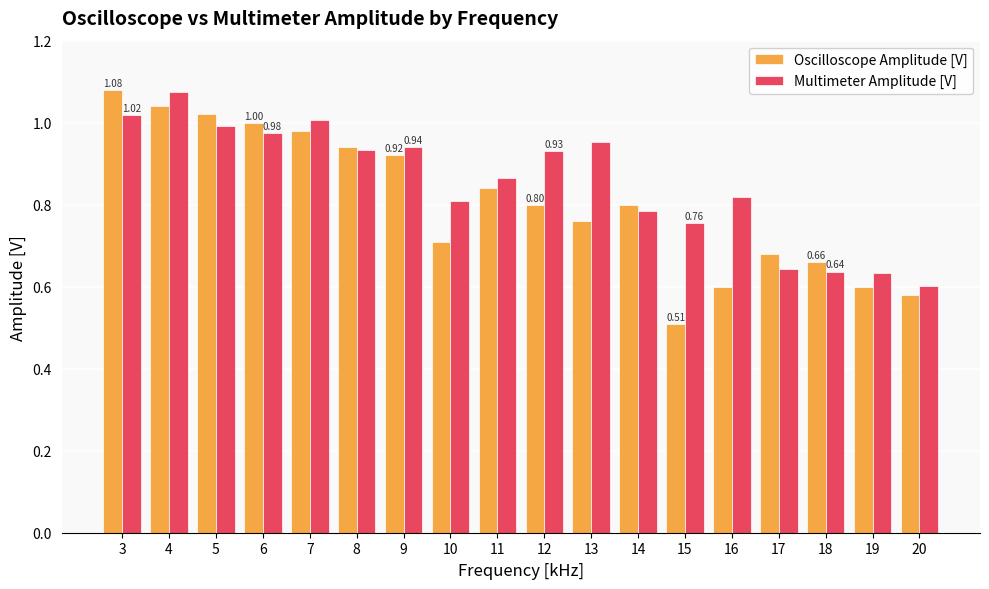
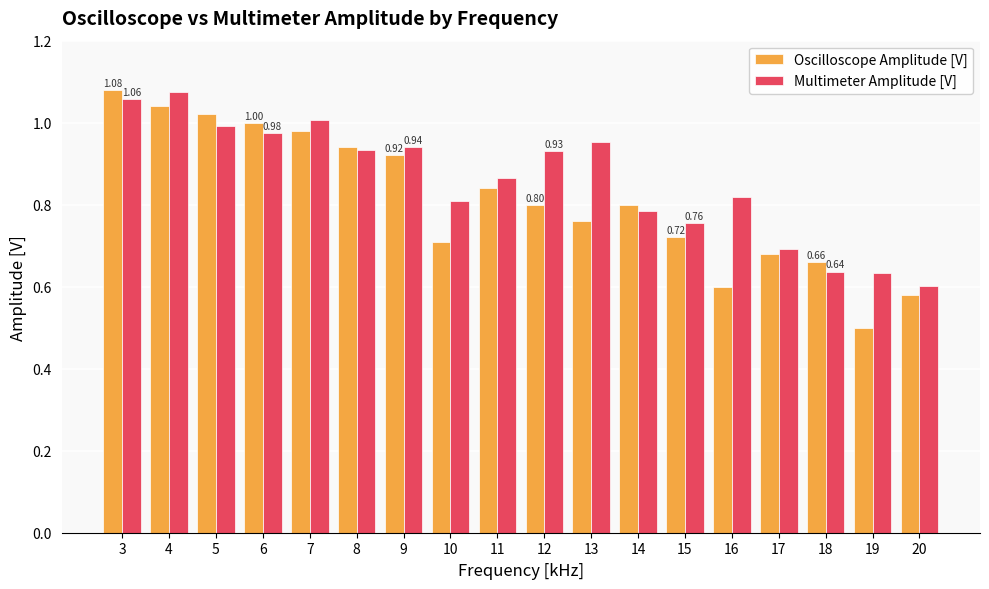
Multimeter Amplitude [V], 3: 1.02 -> 1.06
Oscilloscope Amplitude [V], 15: 0.51 -> 0.72
Multimeter Amplitude [V], 17: 0.64 -> 0.69
Oscilloscope Amplitude [V], 19: 0.6 -> 0.5
